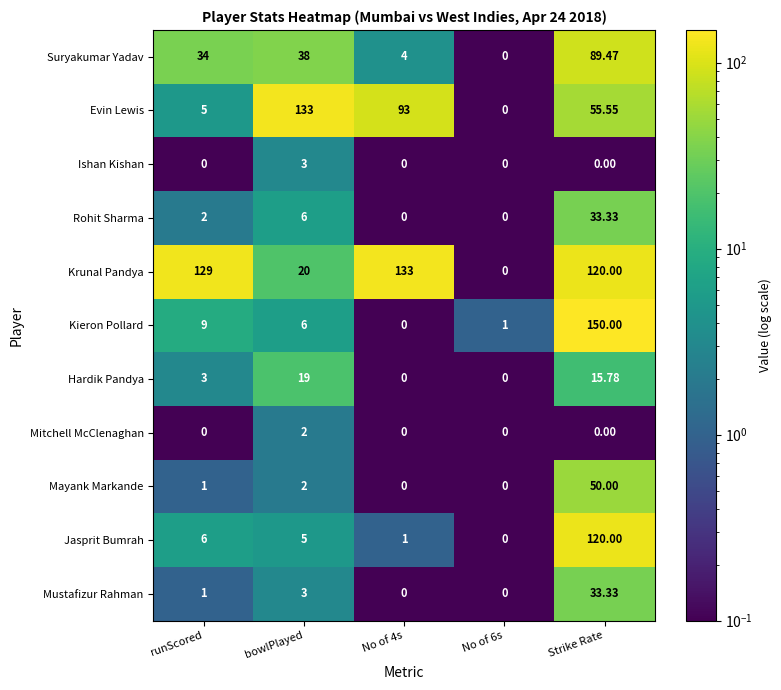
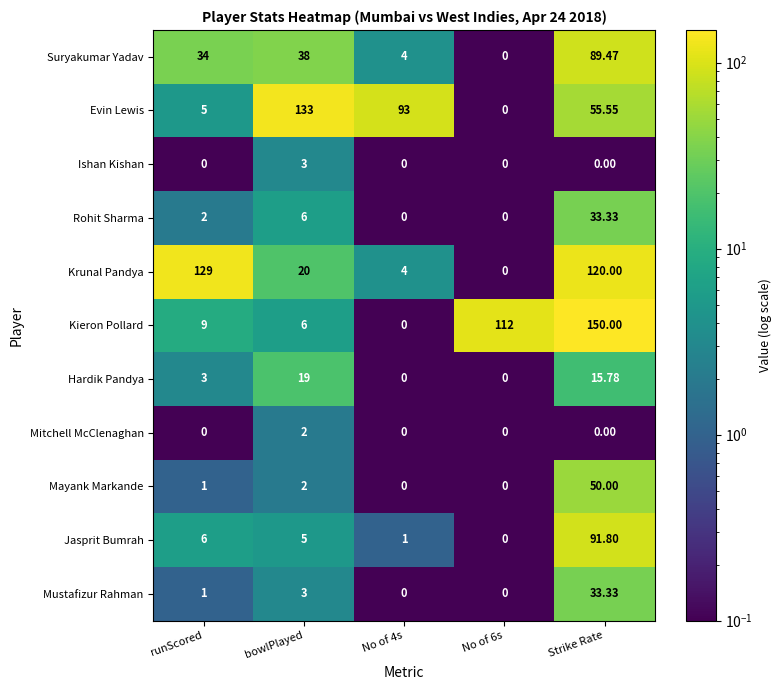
Krunal Pandya, No of 4s: 133 -> 4
Kieron Pollard, No of 6s: 1 -> 112
Jasprit Bumrah, Strike Rate: 120.00 -> 91.80
